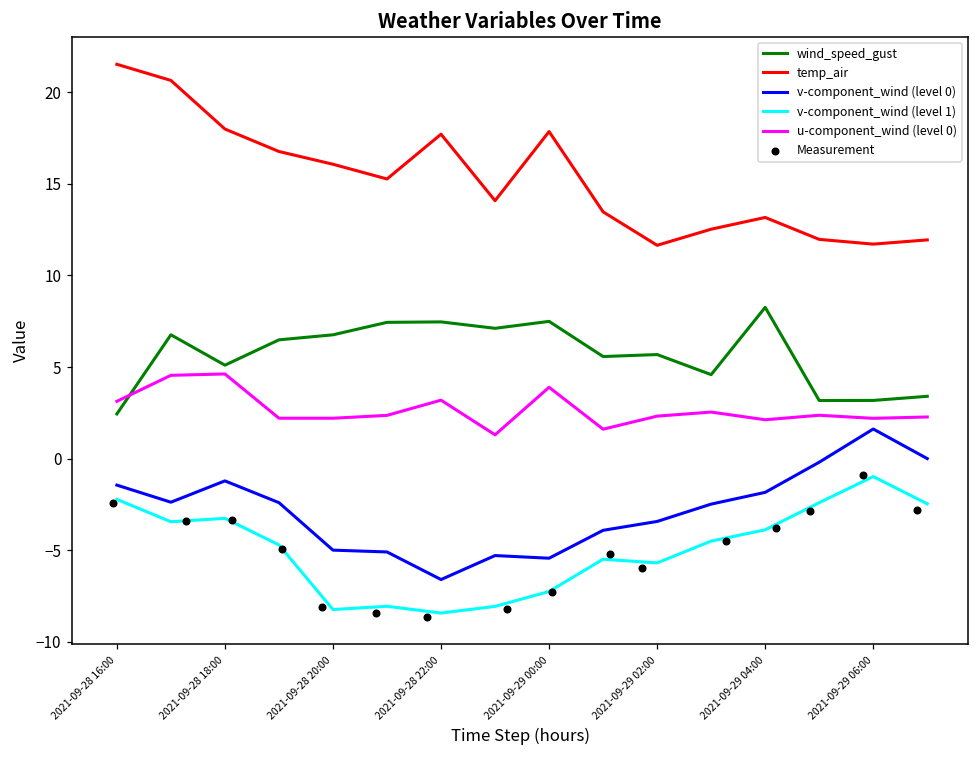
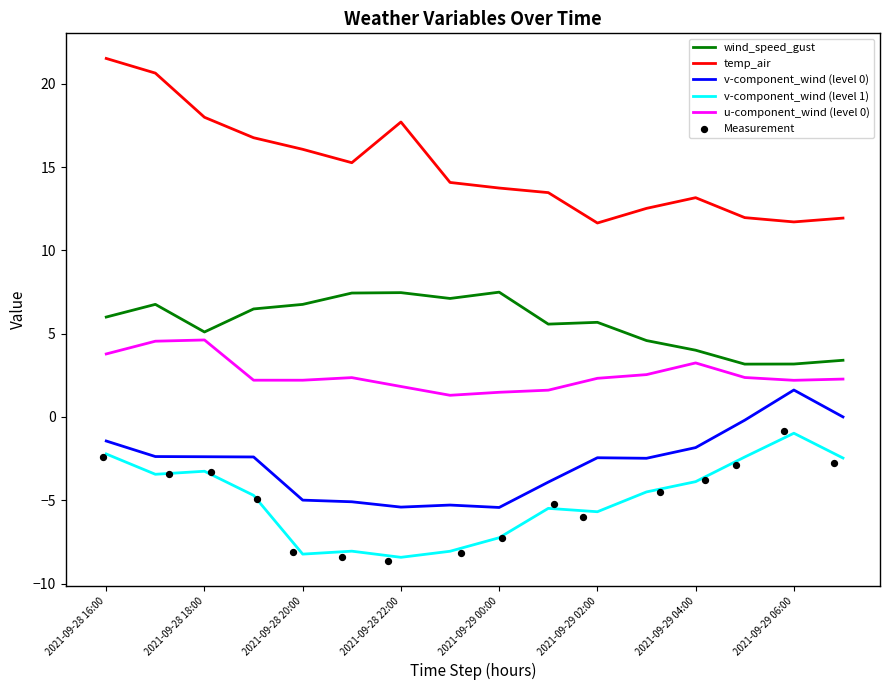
wind_speed_gust, 2021-09-28 16:00: 2.4 -> 6.0
u-component_wind (level 0), 2021-09-28 16:00: 3.1 -> 3.8
v-component_wind (level 0), 2021-09-28 18:00: -1.2 -> -2.4
v-component_wind (level 0), 2021-09-28 22:00: -6.6 -> -5.4
u-component_wind (level 0), 2021-09-28 22:00: 3.2 -> 1.8
temp_air, 2021-09-29 00:00: 17.8 -> 13.7
u-component_wind (level 0), 2021-09-29 00:00: 3.9 -> 1.5
v-component_wind (level 0), 2021-09-29 02:00: -3.4 -> -2.4
wind_speed_gust, 2021-09-29 04:00: 8.3 -> 4.0
u-component_wind (level 0), 2021-09-29 04:00: 2.1 -> 3.2
